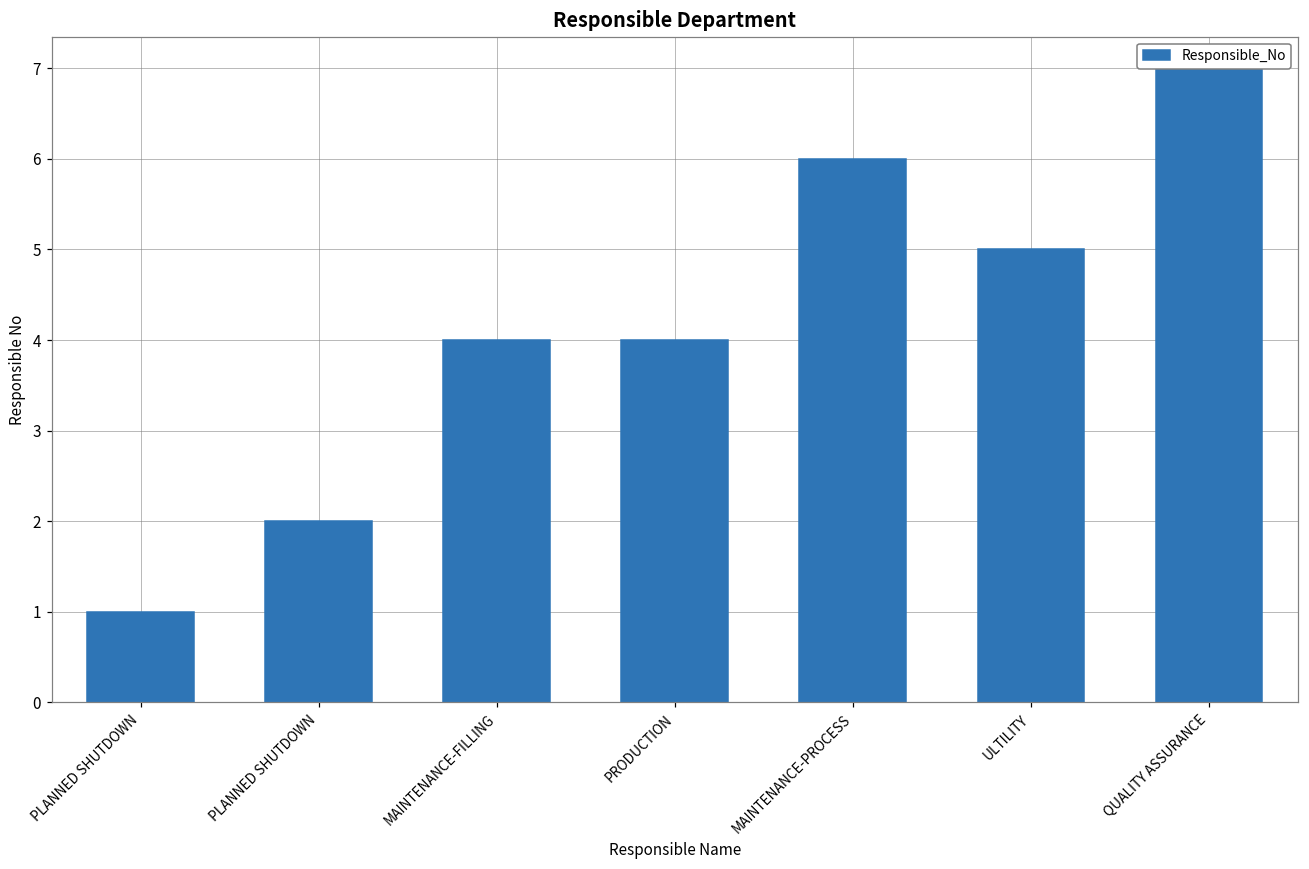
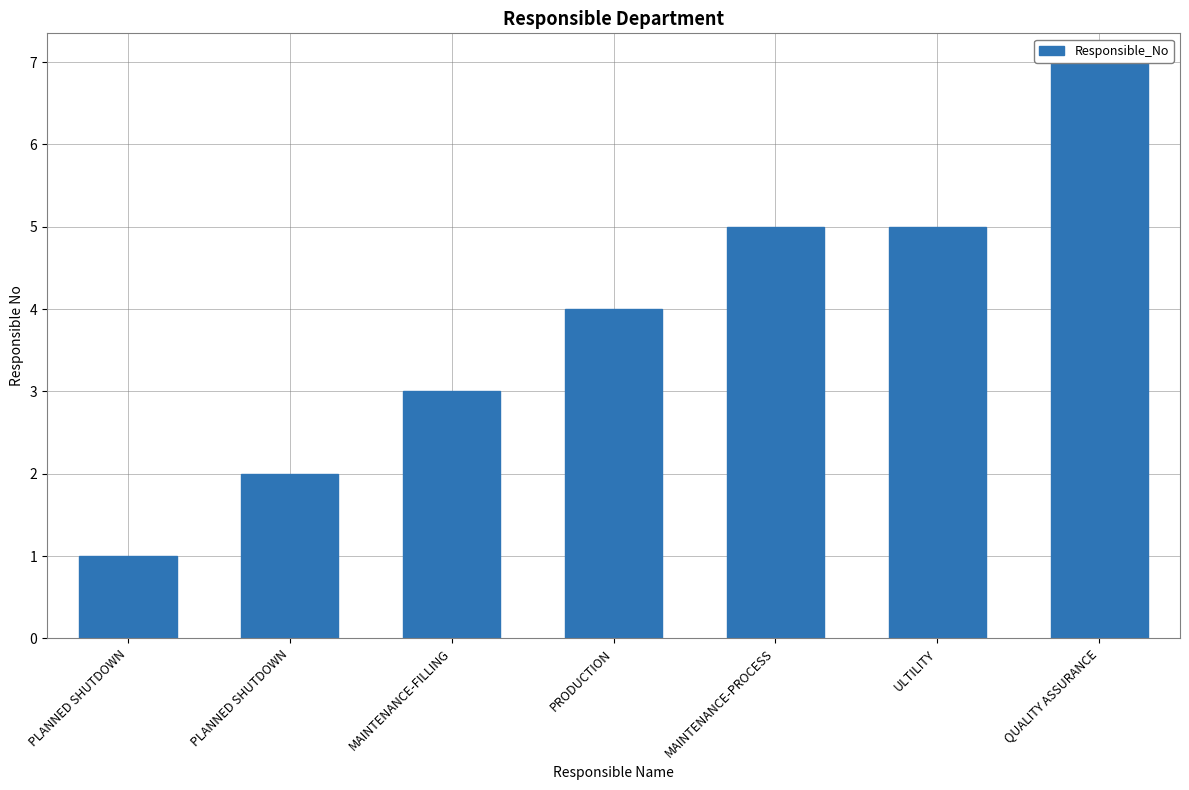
MAINTENANCE-FILLING: 4 -> 3
MAINTENANCE-PROCESS: 6 -> 5
